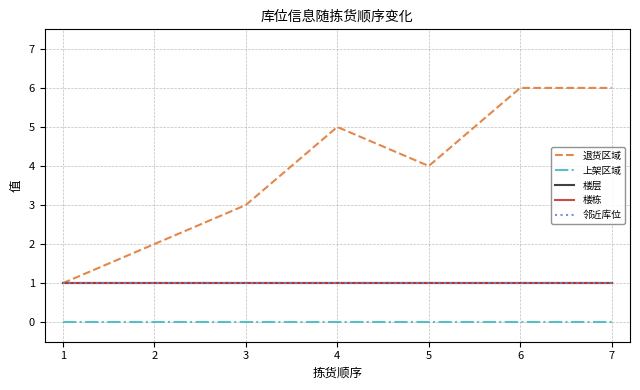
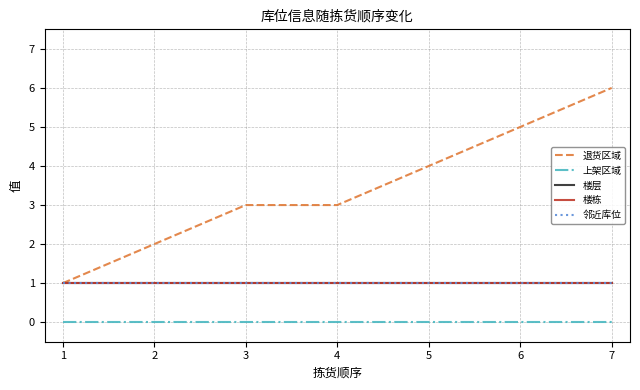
退货区域, 4: 5 -> 3
退货区域, 6: 6 -> 5
